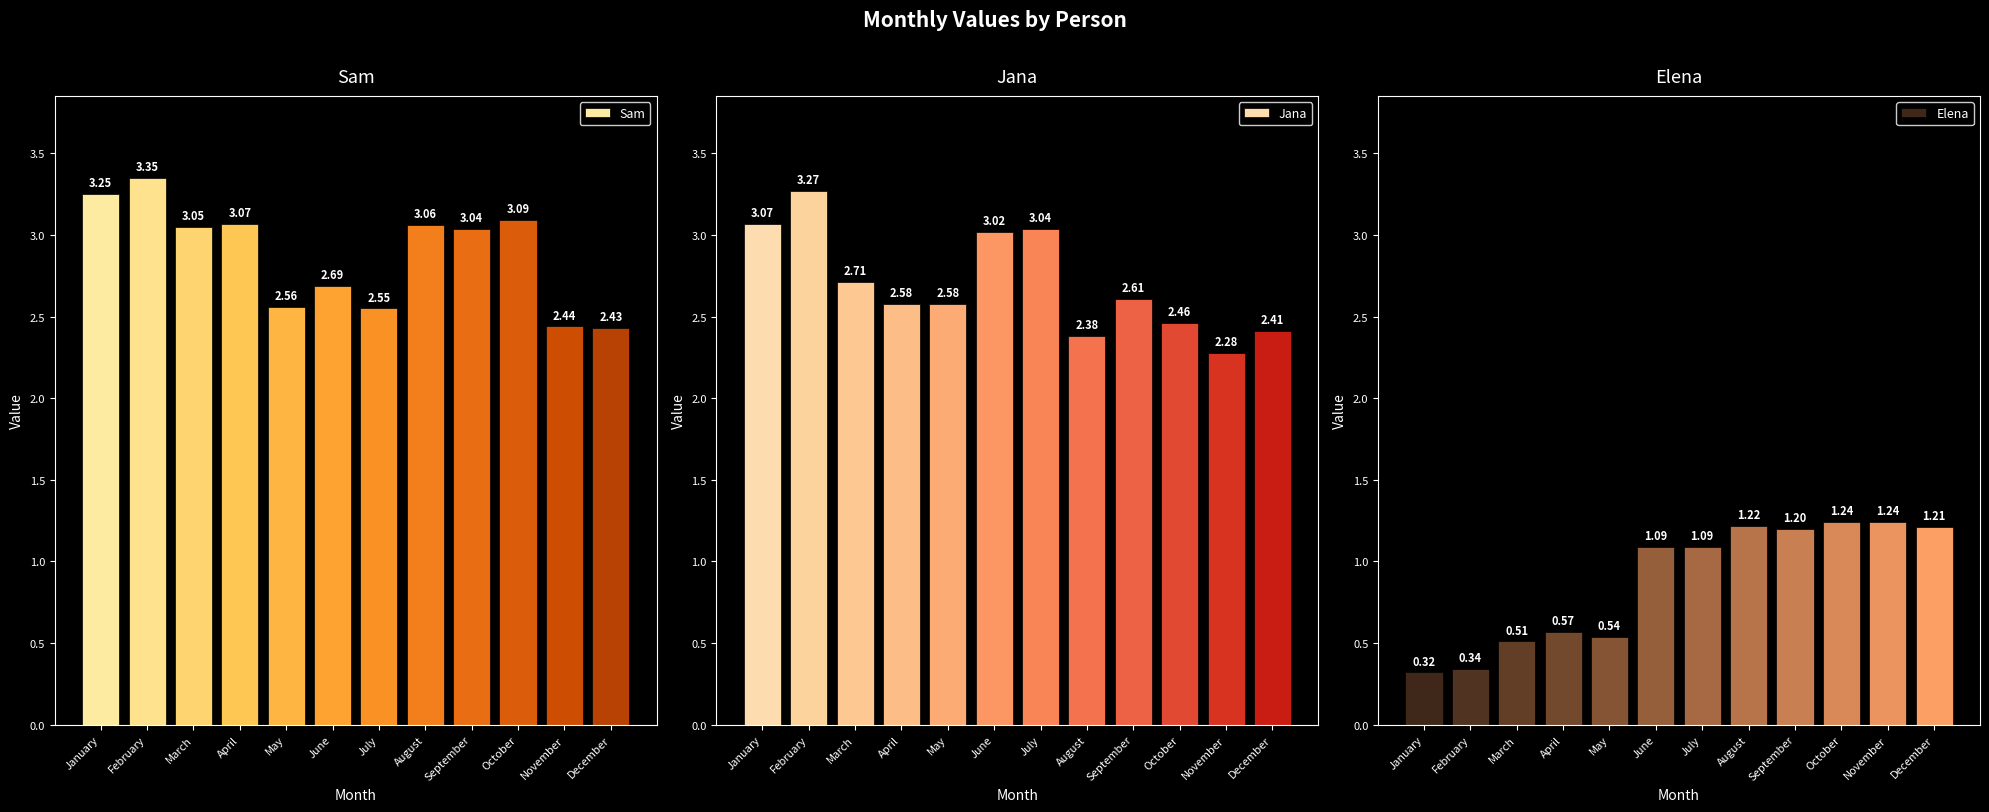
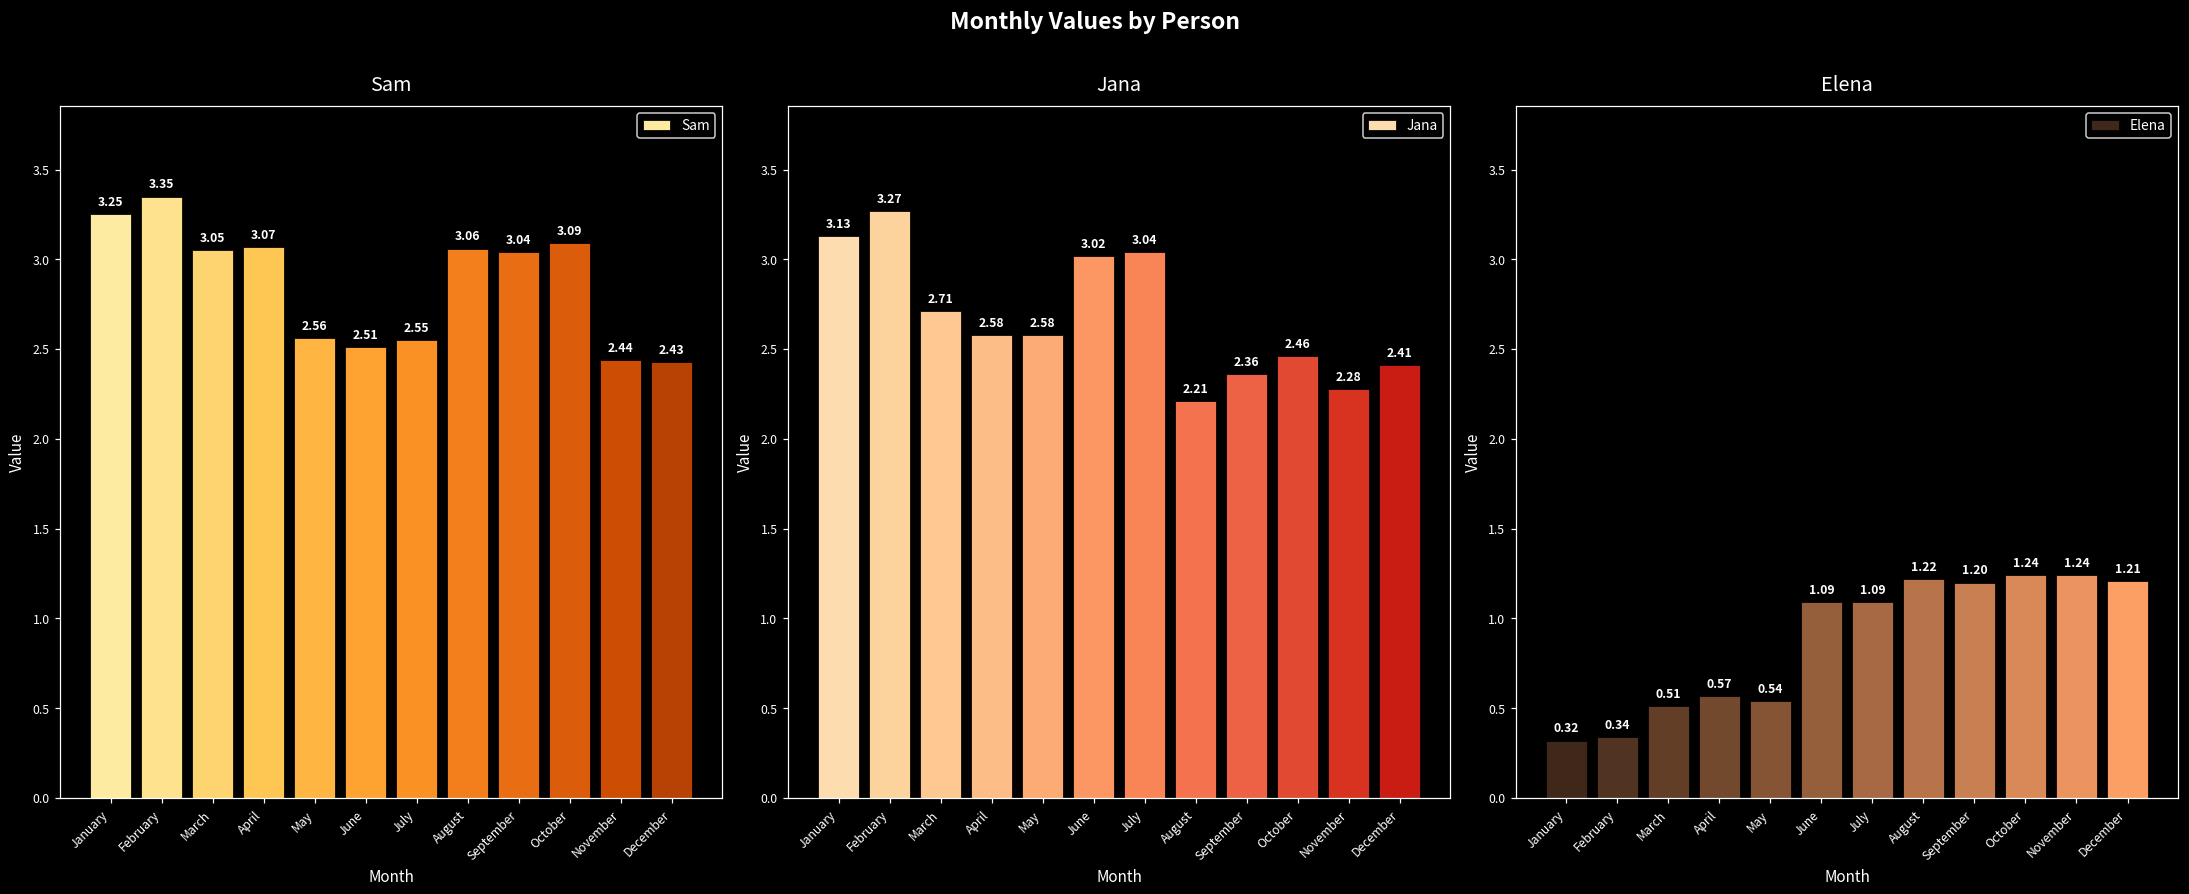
Sam, June: 2.69 -> 2.51
Jana, January: 3.07 -> 3.13
Jana, August: 2.38 -> 2.21
Jana, September: 2.61 -> 2.36
